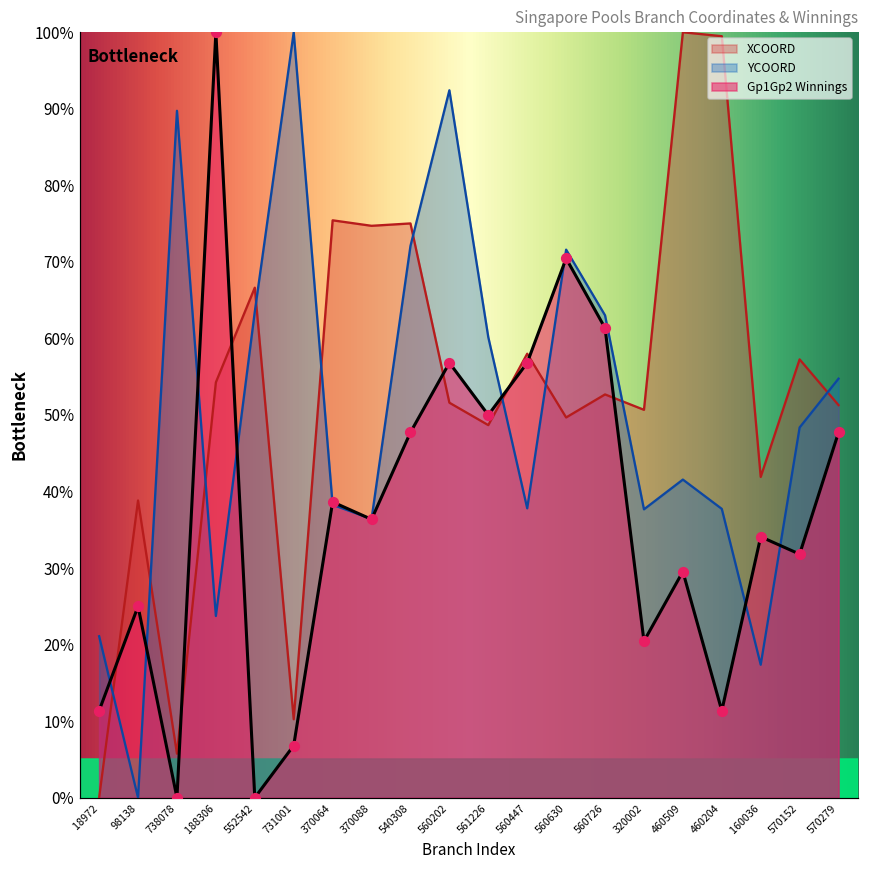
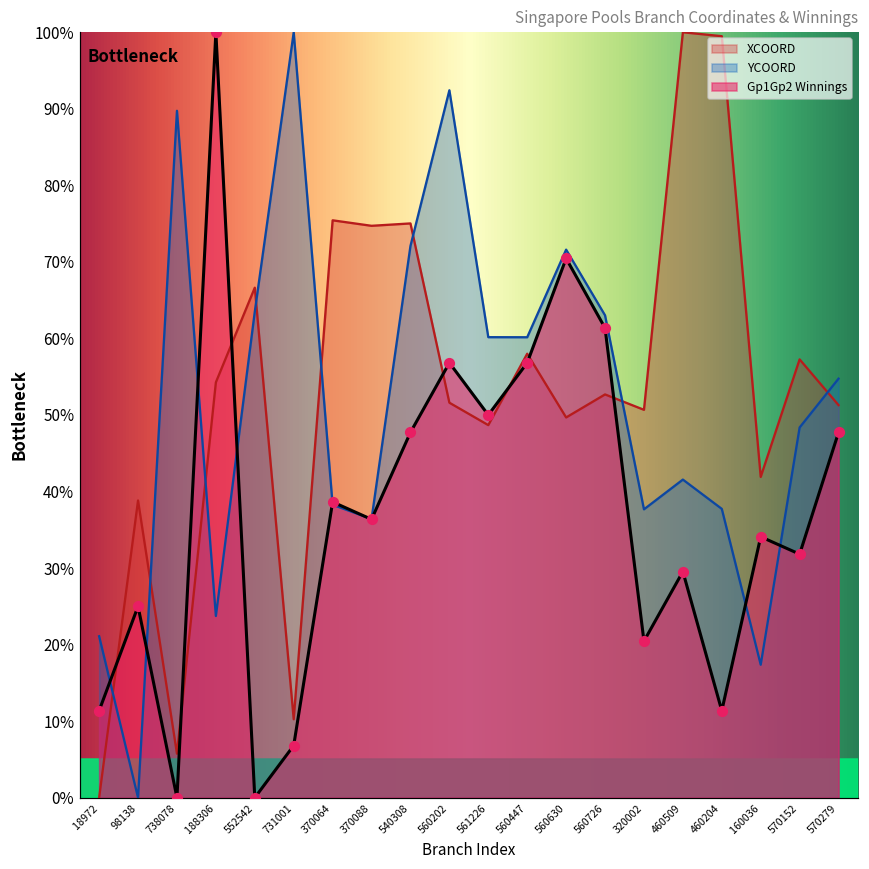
YCOORD, 560447: 38% -> 60%
